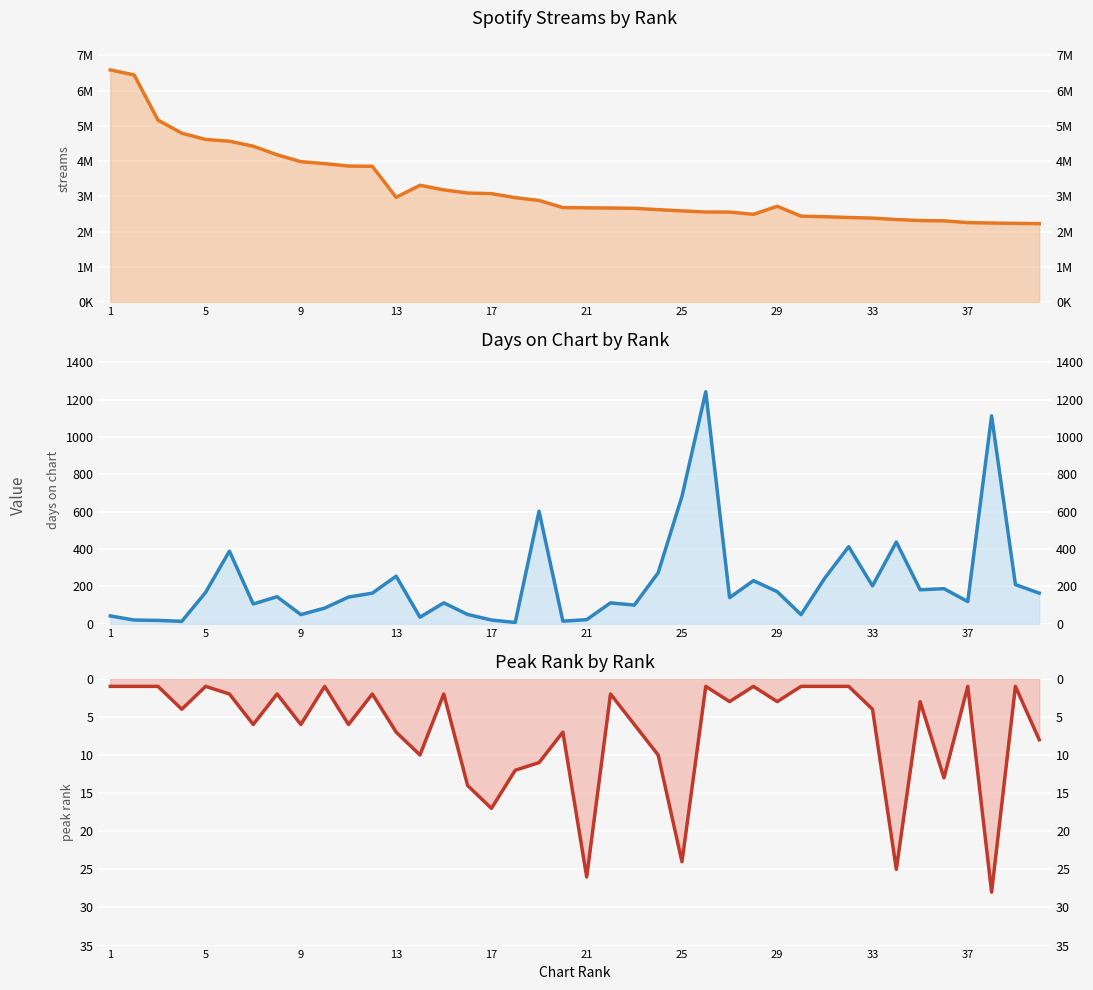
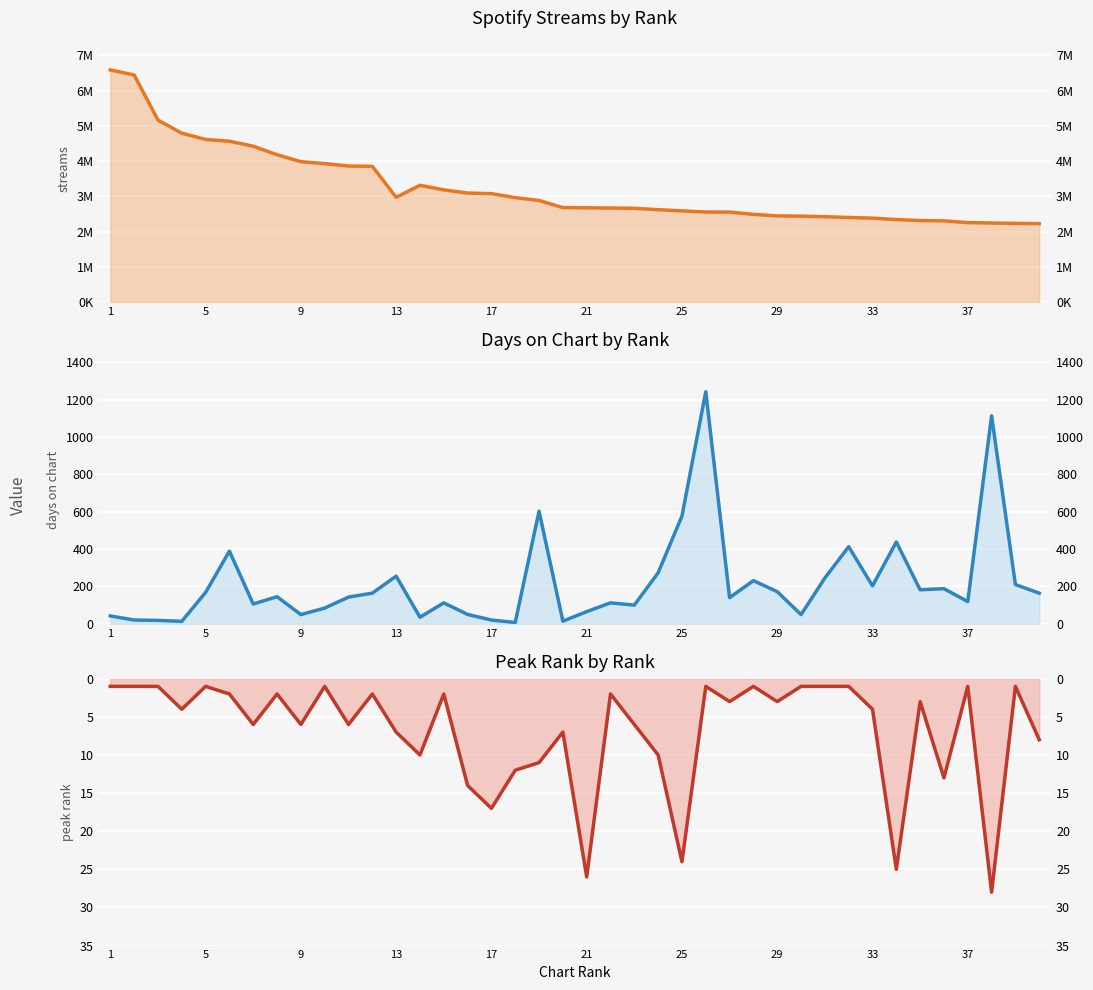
Spotify Streams by Rank, 29: 2700000 -> 2400000
Days on Chart by Rank, 21: 20 -> 70
Days on Chart by Rank, 25: 680 -> 580
